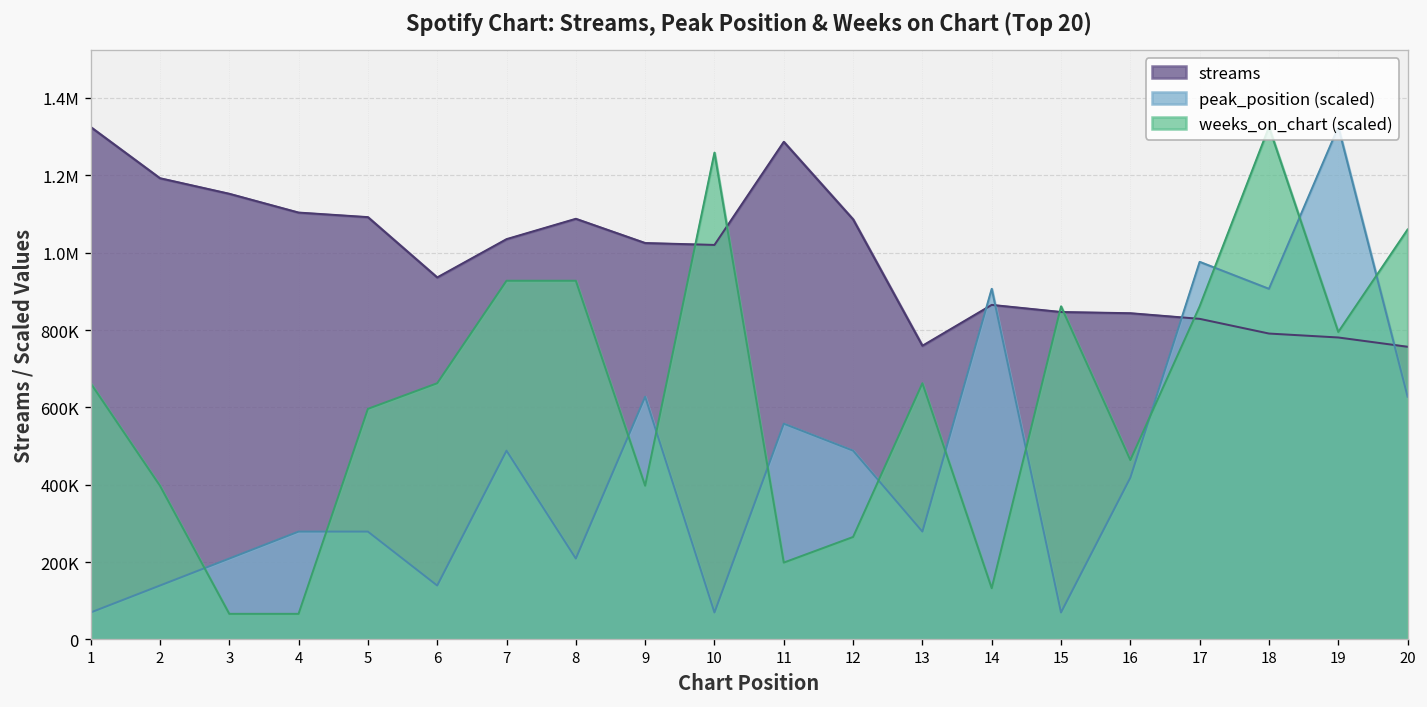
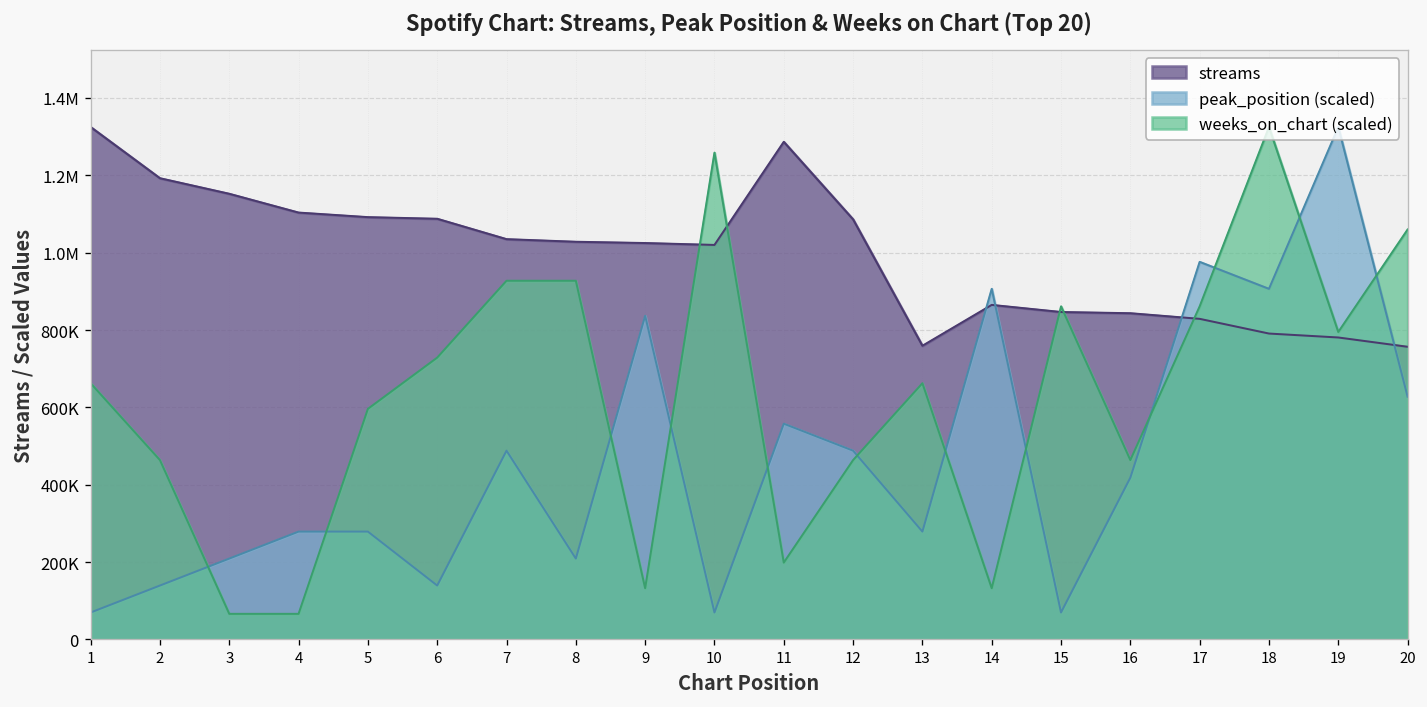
weeks_on_chart (scaled), 2: 400000 -> 460000
streams, 6: 940000 -> 1090000
weeks_on_chart (scaled), 6: 660000 -> 730000
streams, 8: 1090000 -> 1030000
peak_position (scaled), 9: 630000 -> 840000
weeks_on_chart (scaled), 9: 400000 -> 130000
weeks_on_chart (scaled), 12: 260000 -> 460000
